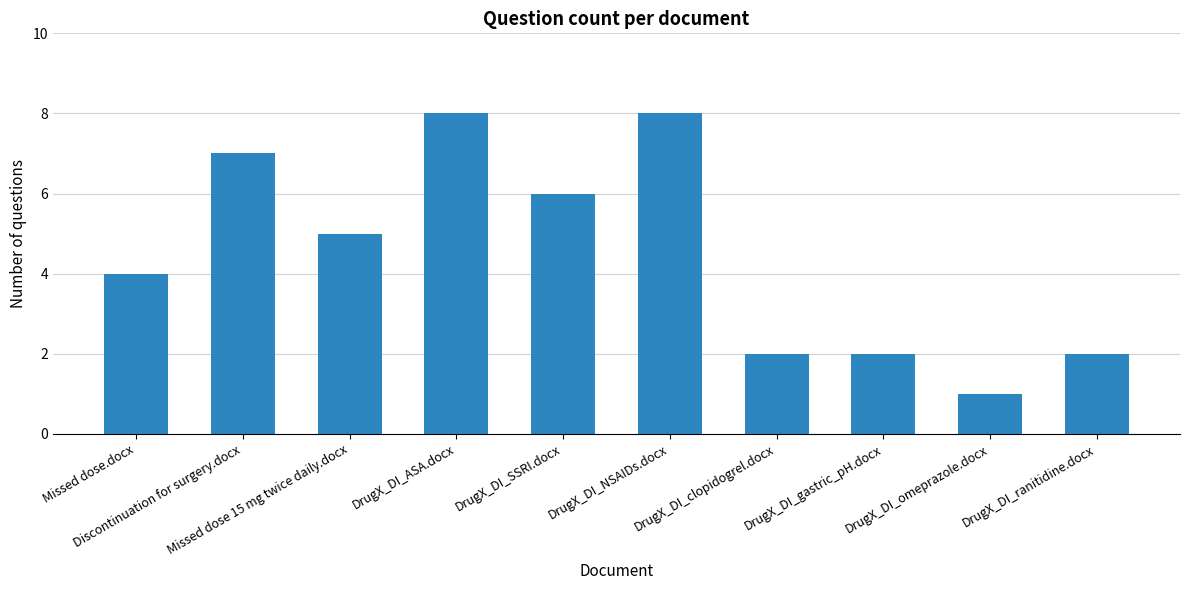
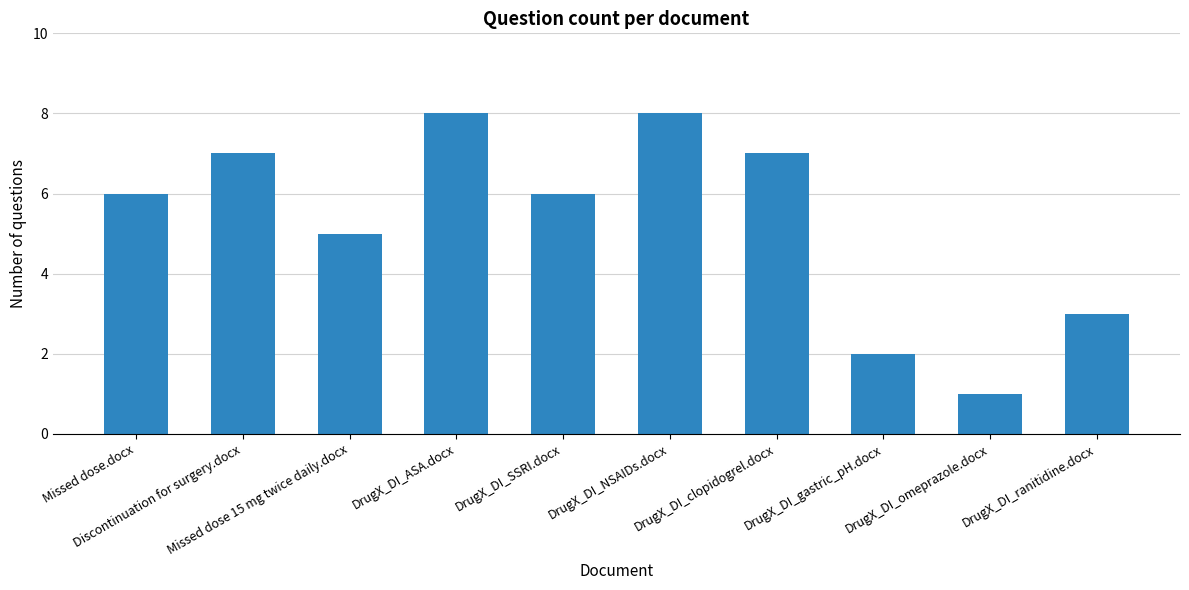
Missed dose.docx: 4 -> 6
DrugX_DI_clopidogrel.docx: 2 -> 7
DrugX_DI_ranitidine.docx: 2 -> 3
